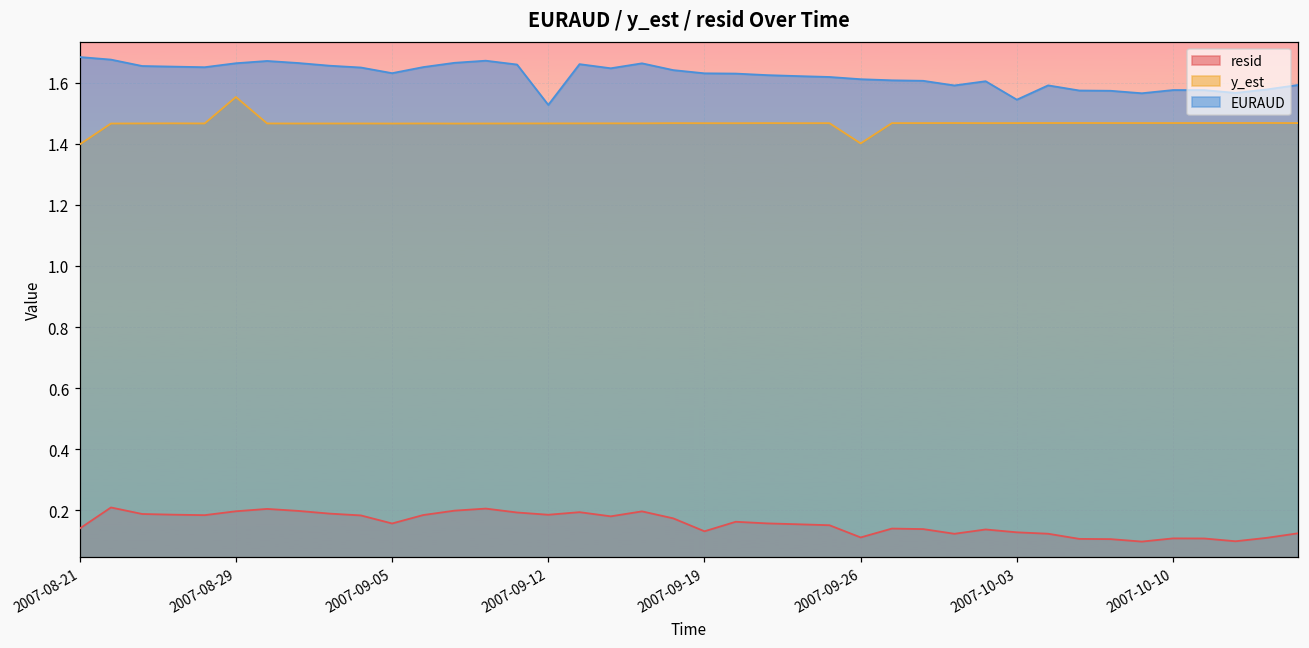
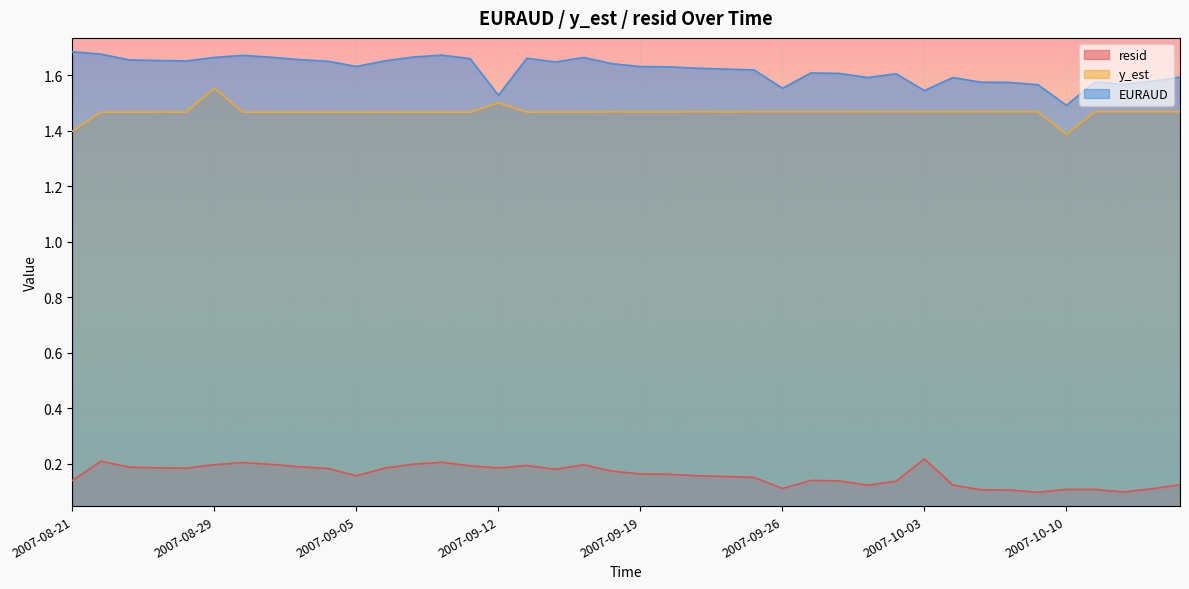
y_est, 2007-09-12: 1.47 -> 1.50
resid, 2007-09-19: 0.13 -> 0.16
y_est, 2007-09-26: 1.40 -> 1.47
EURAUD, 2007-09-26: 1.61 -> 1.55
resid, 2007-10-03: 0.13 -> 0.22
y_est, 2007-10-10: 1.47 -> 1.39
EURAUD, 2007-10-10: 1.58 -> 1.49
